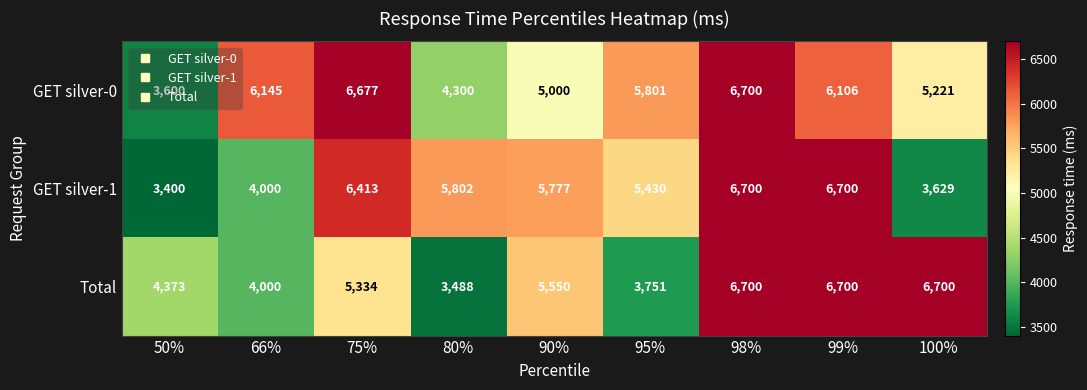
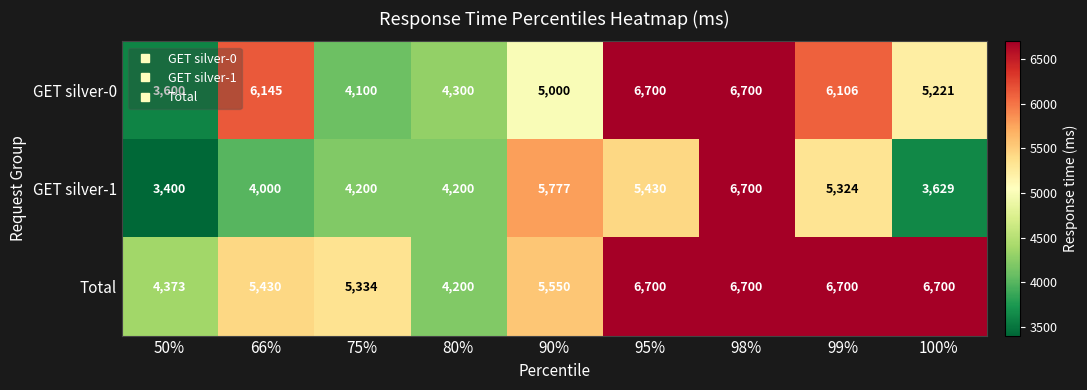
GET silver-0, 75%: 6,677 -> 4,100
GET silver-0, 95%: 5,801 -> 6,700
GET silver-1, 75%: 6,413 -> 4,200
GET silver-1, 80%: 5,802 -> 4,200
GET silver-1, 99%: 6,700 -> 5,324
Total, 66%: 4,000 -> 5,430
Total, 80%: 3,488 -> 4,200
Total, 95%: 3,751 -> 6,700
